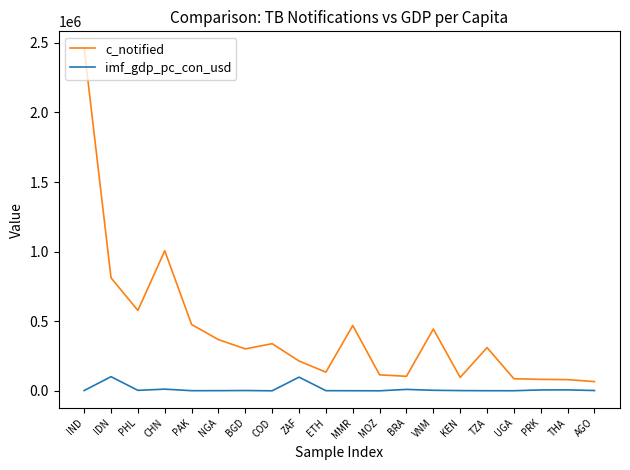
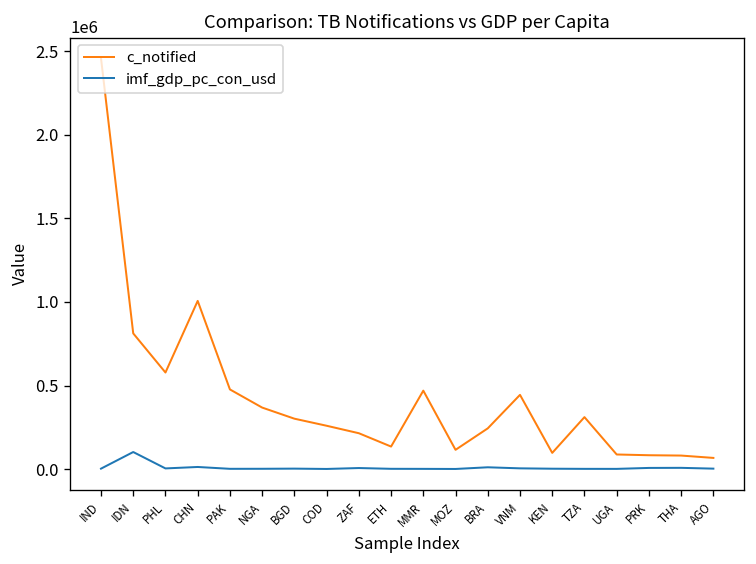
c_notified, COD: 340000 -> 260000
imf_gdp_pc_con_usd, ZAF: 100000 -> 10000
c_notified, BRA: 100000 -> 240000
